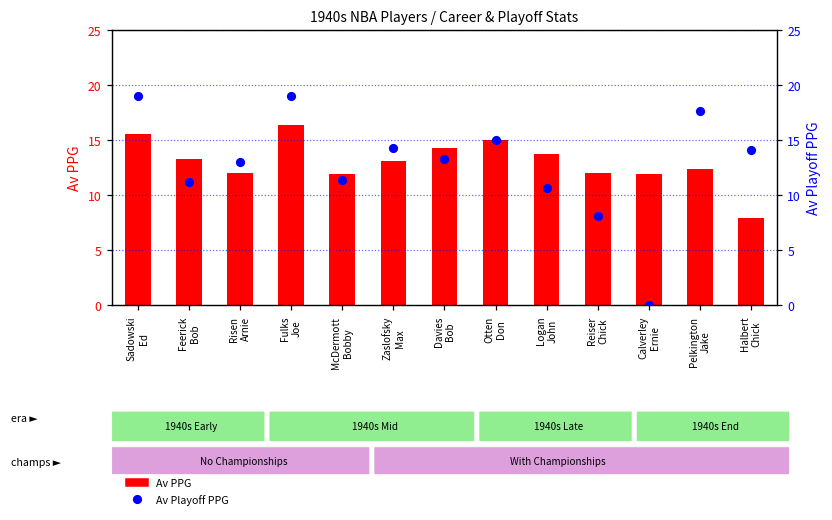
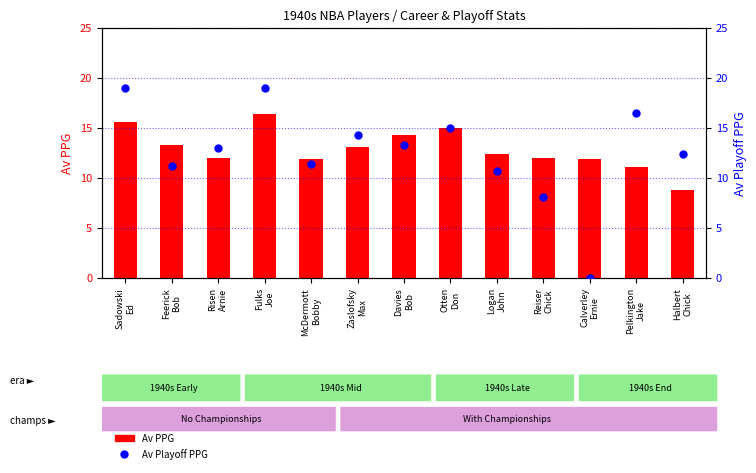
Av PPG, Logan John: 14 -> 12
Av PPG, Pelkington Jake: 12 -> 11
Av PPG, Halbert Chick: 8 -> 9
Av Playoff PPG, Pelkington Jake: 18 -> 17
Av Playoff PPG, Halbert Chick: 14 -> 12
